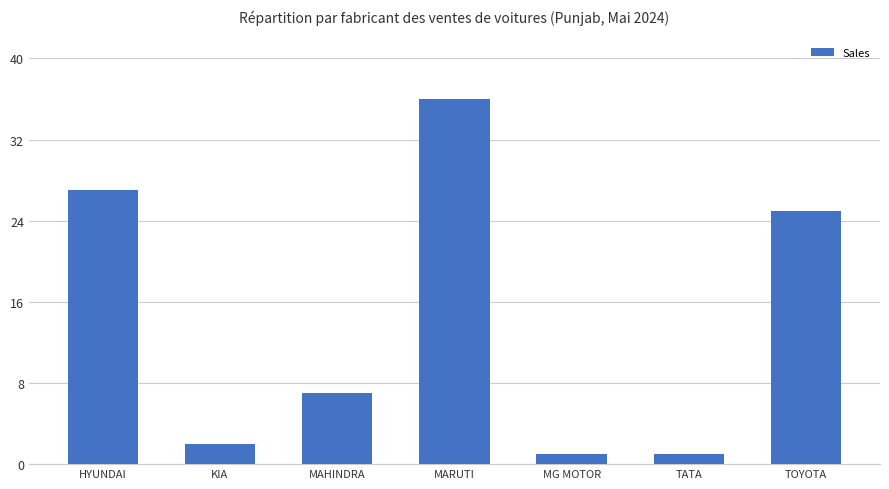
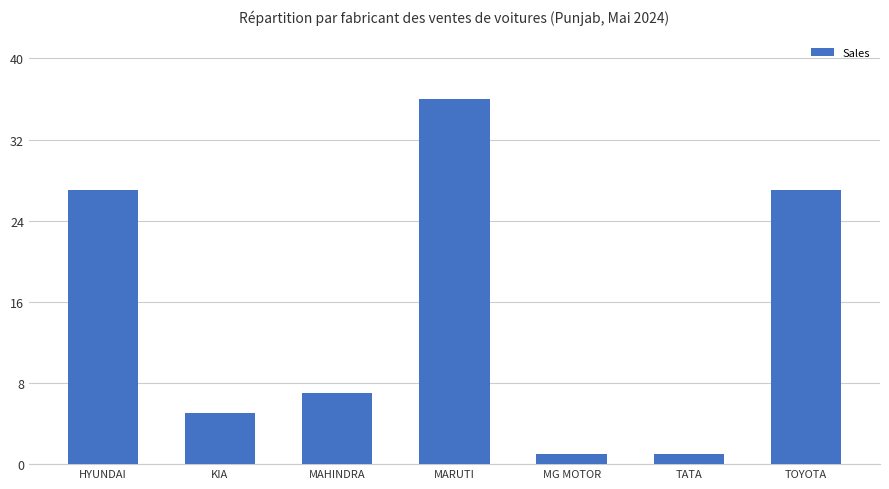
KIA: 2 -> 5
TOYOTA: 25 -> 27
